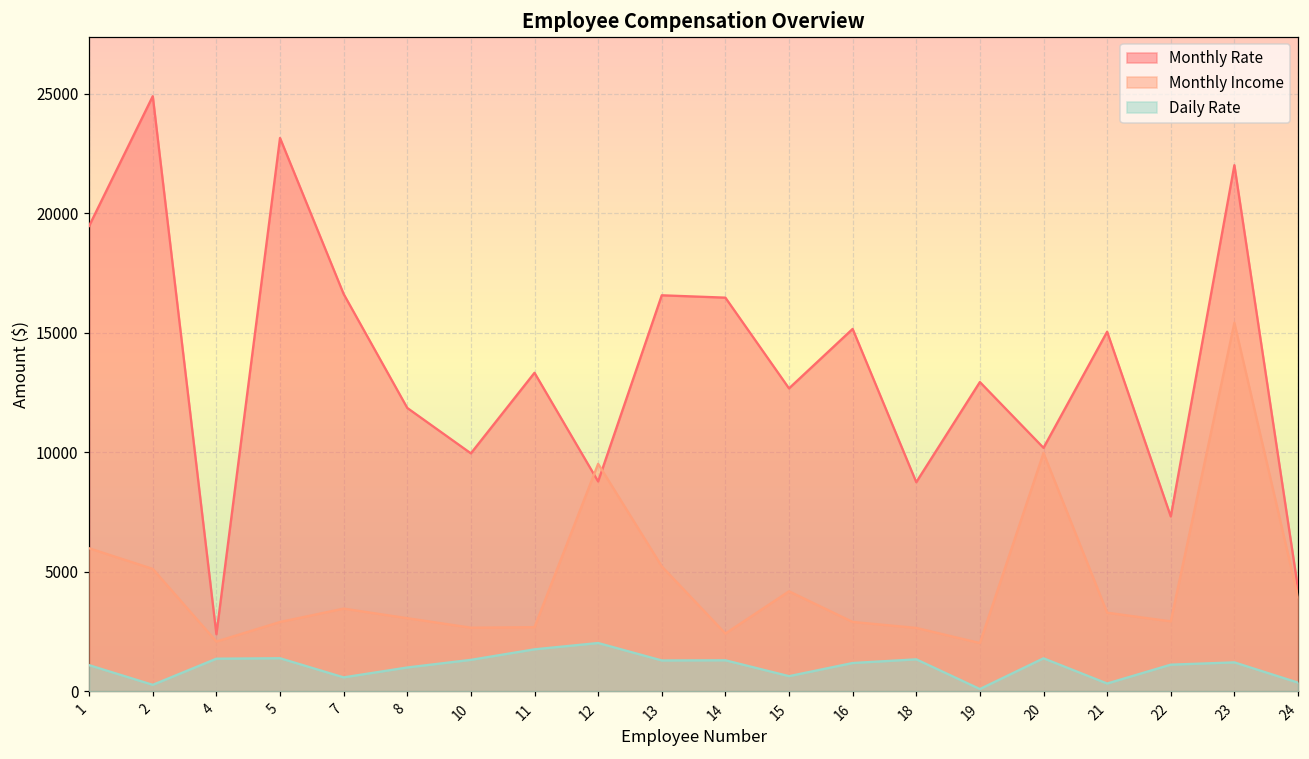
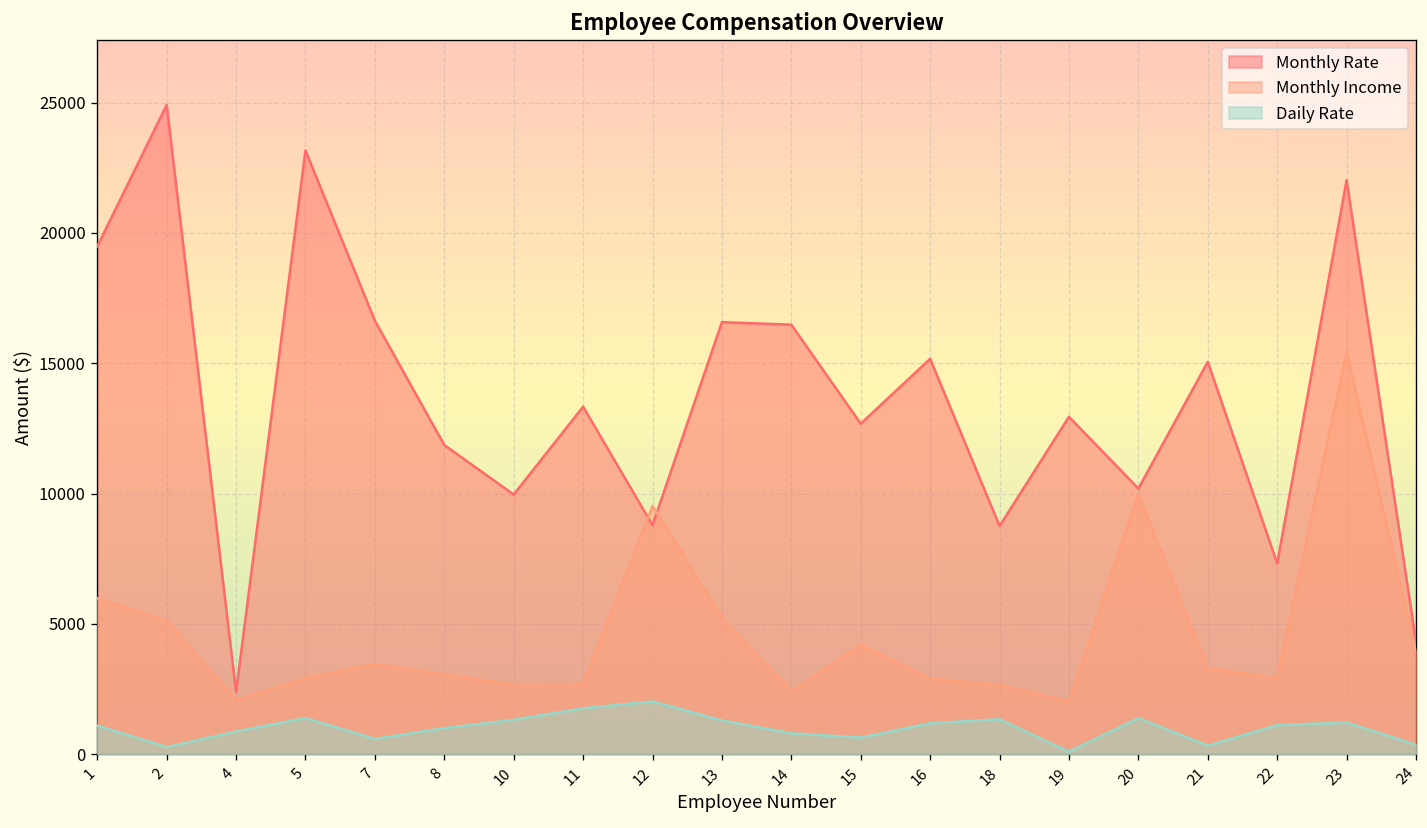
Daily Rate, 4: 1400 -> 900
Daily Rate, 14: 1300 -> 800
